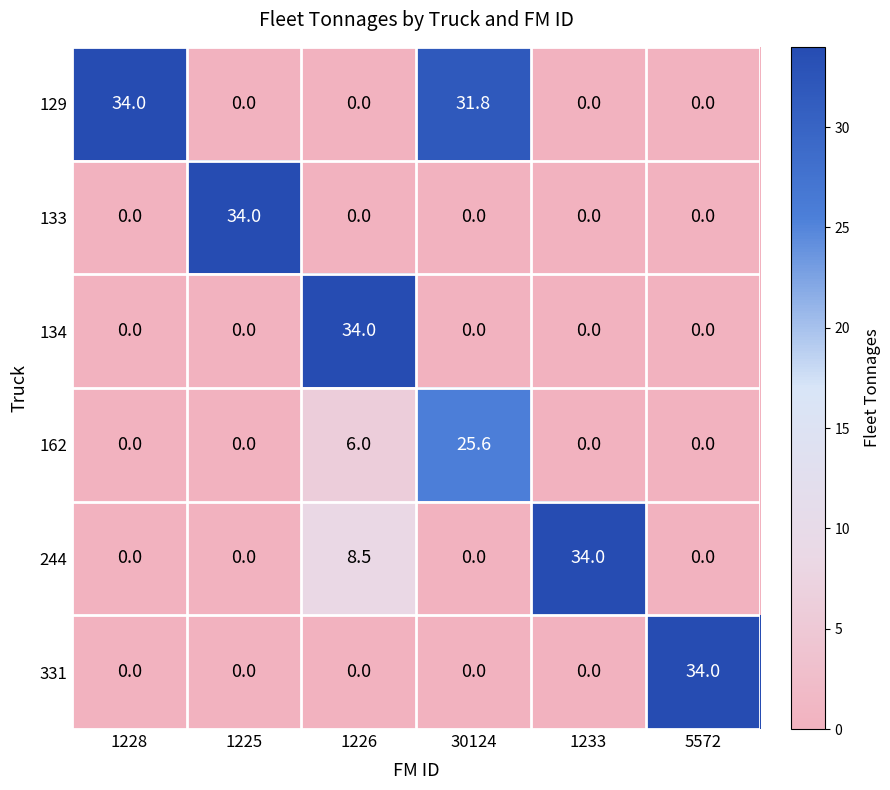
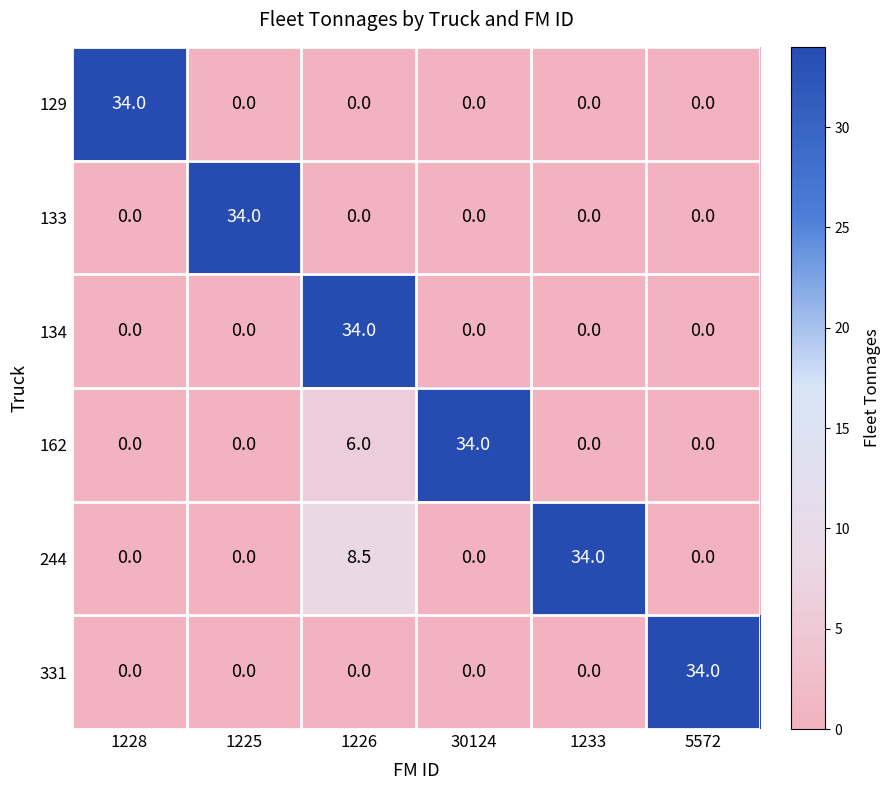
129, 30124: 31.8 -> 0.0
162, 30124: 25.6 -> 34.0
